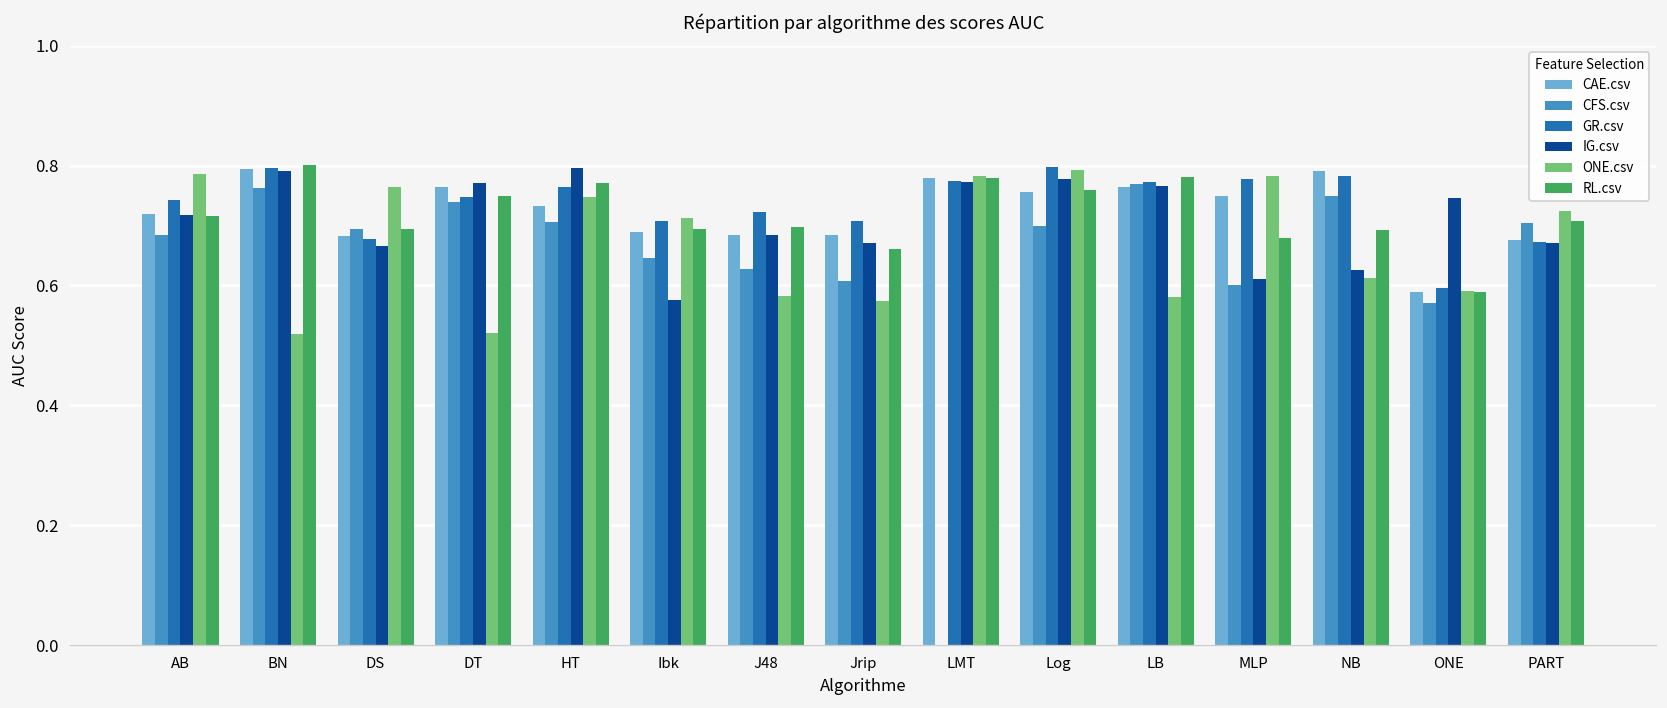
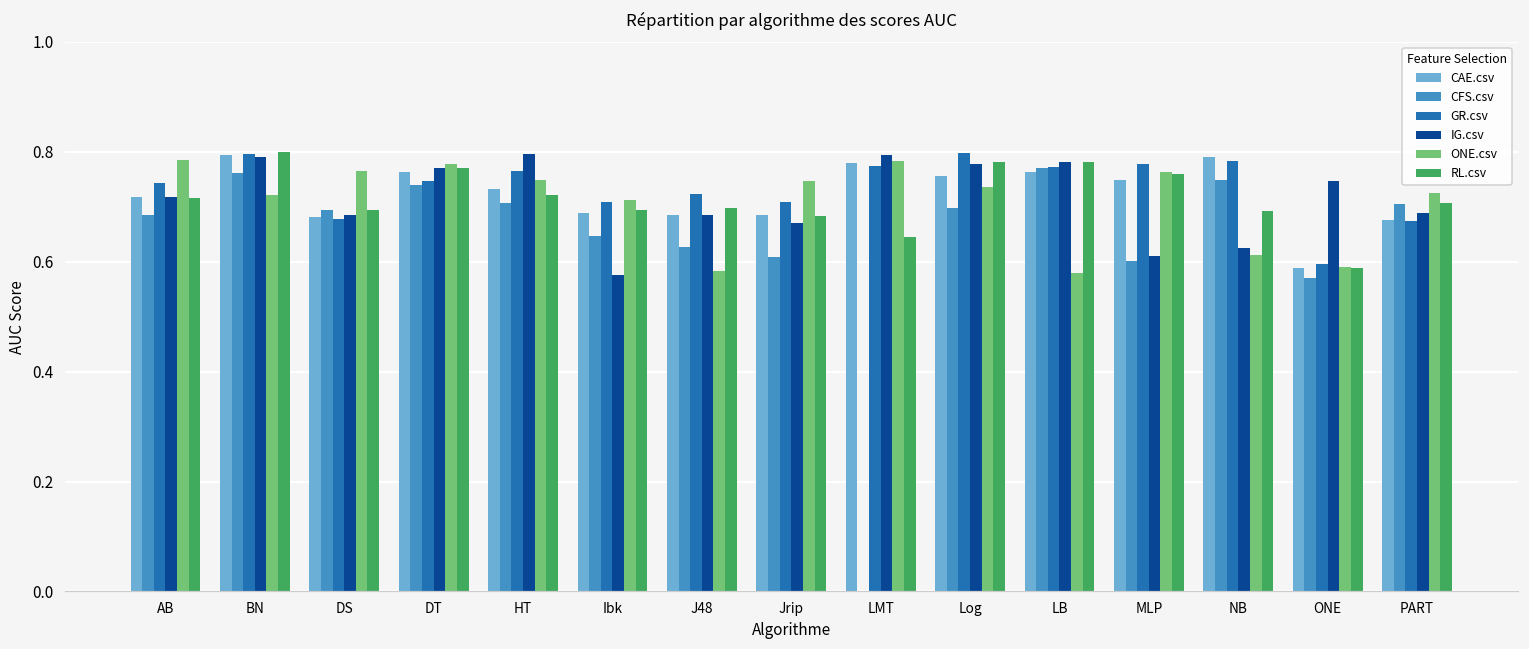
ONE.csv, BN: 0.52 -> 0.72
IG.csv, DS: 0.67 -> 0.69
ONE.csv, DT: 0.52 -> 0.78
RL.csv, DT: 0.75 -> 0.77
RL.csv, HT: 0.77 -> 0.72
ONE.csv, Jrip: 0.57 -> 0.75
RL.csv, Jrip: 0.66 -> 0.68
IG.csv, LMT: 0.77 -> 0.79
RL.csv, LMT: 0.78 -> 0.65
ONE.csv, Log: 0.79 -> 0.74
RL.csv, Log: 0.76 -> 0.78
IG.csv, LB: 0.77 -> 0.78
ONE.csv, MLP: 0.78 -> 0.76
RL.csv, MLP: 0.68 -> 0.76
IG.csv, PART: 0.67 -> 0.69
